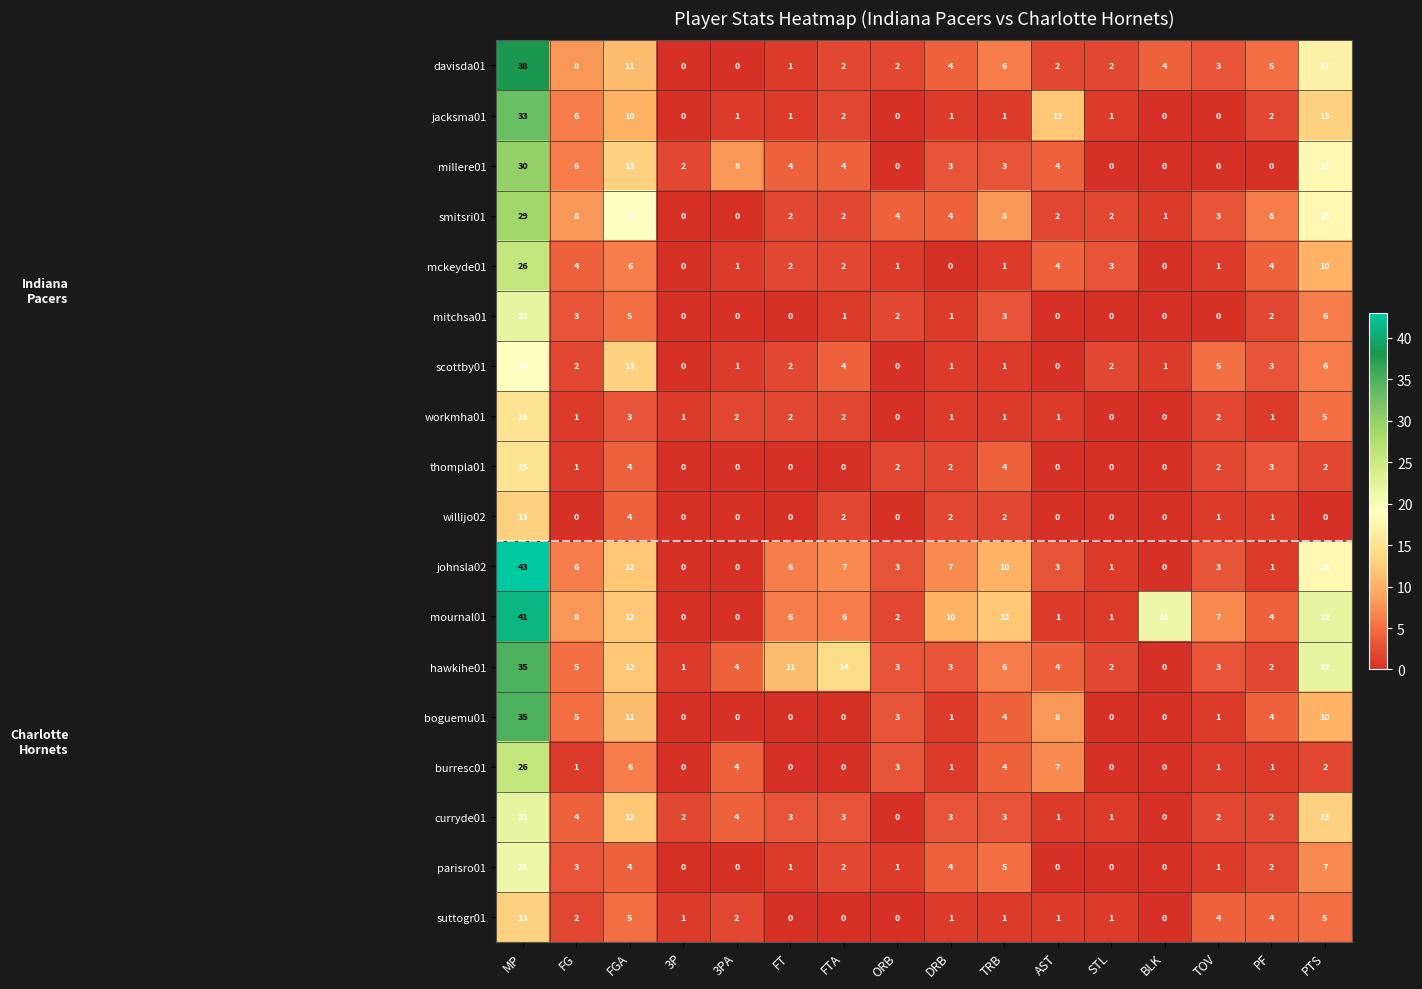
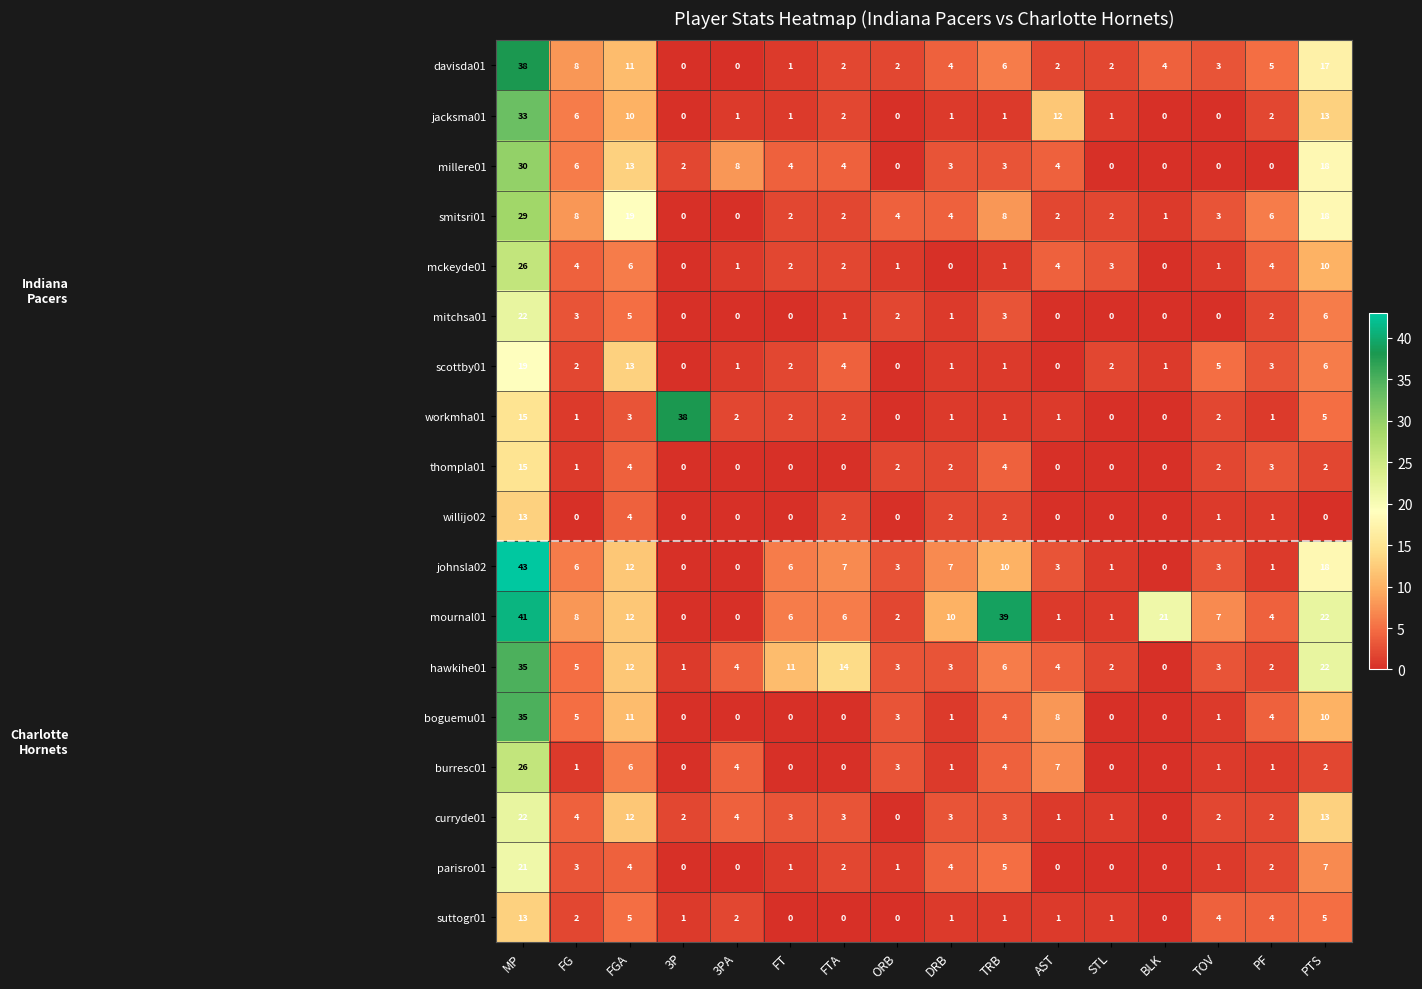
workmha01, 3P: 1 -> 38
mournal01, TRB: 12 -> 39
